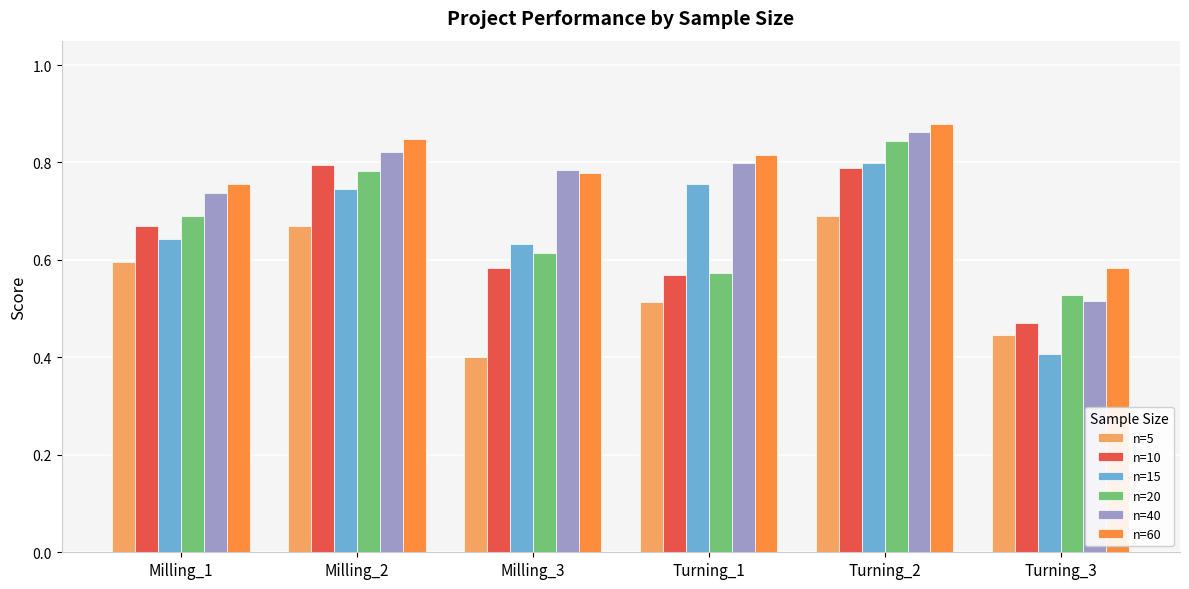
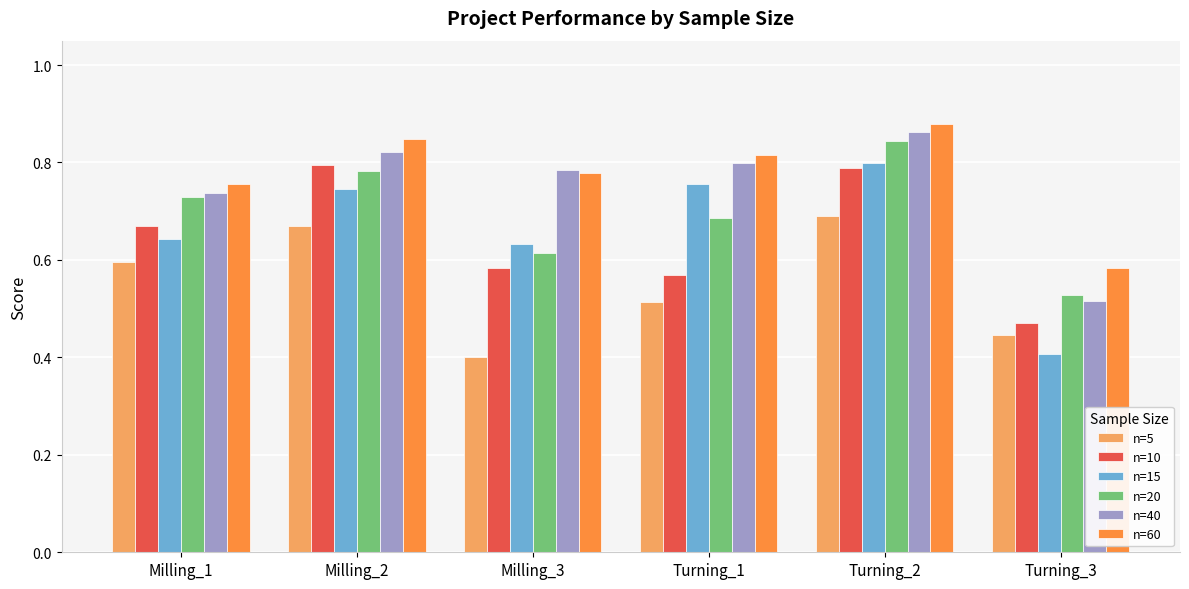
n=20, Milling_1: 0.69 -> 0.73
n=20, Turning_1: 0.57 -> 0.69
